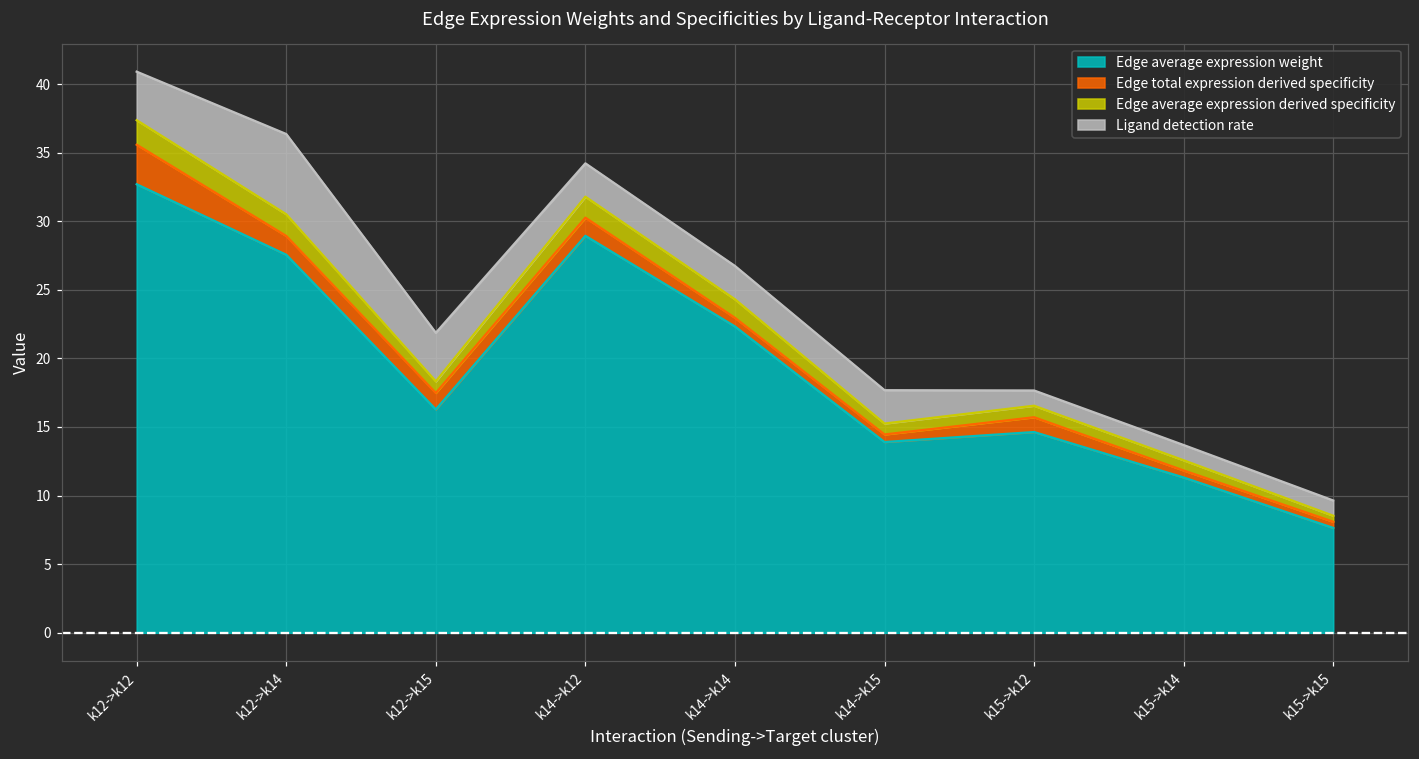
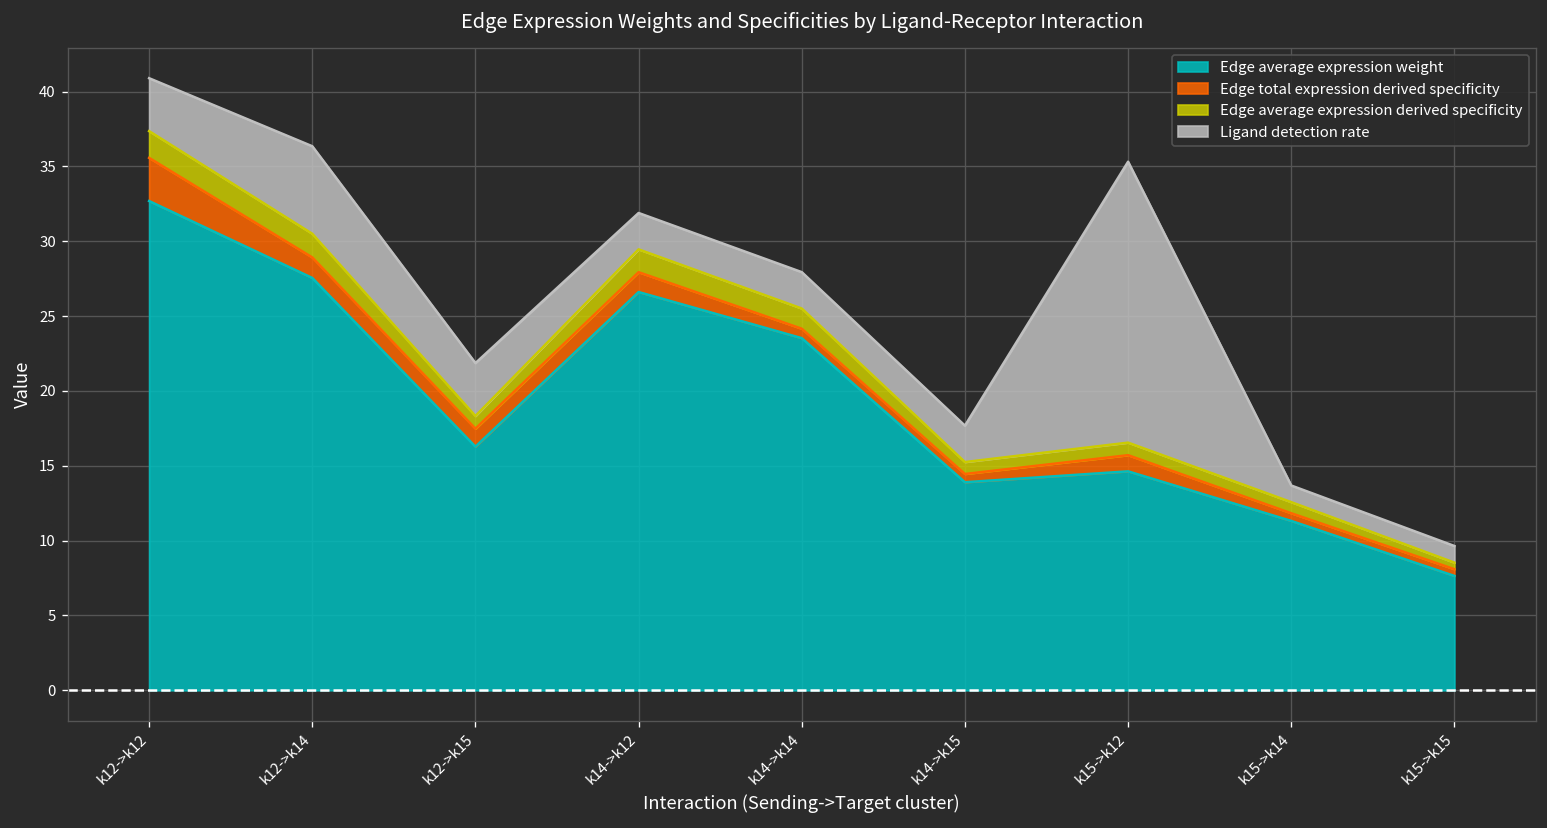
Edge average expression weight, k14->k12: 28.9 -> 26.6
Edge average expression weight, k14->k14: 22.3 -> 23.5
Ligand detection rate, k15->k12: 1.1 -> 18.8
